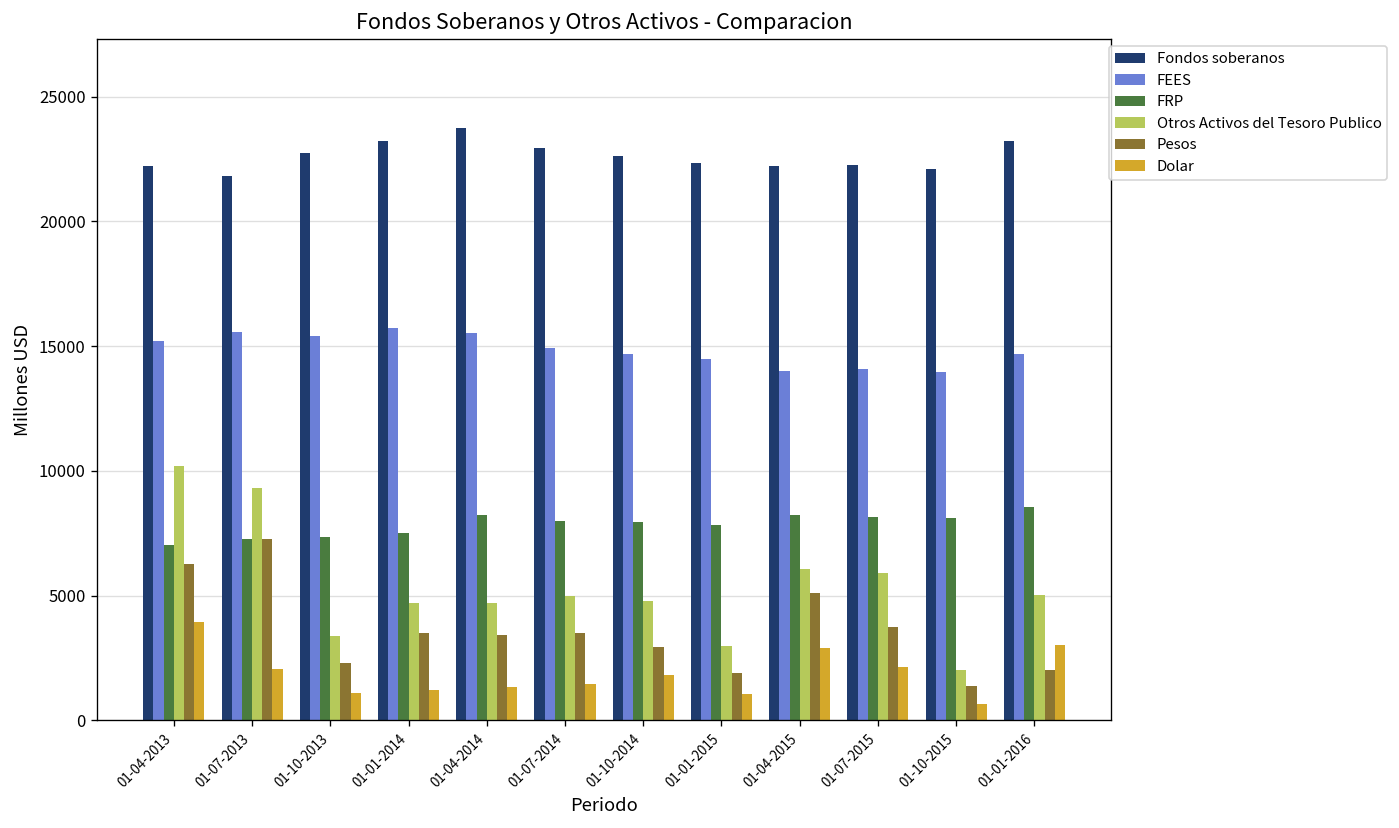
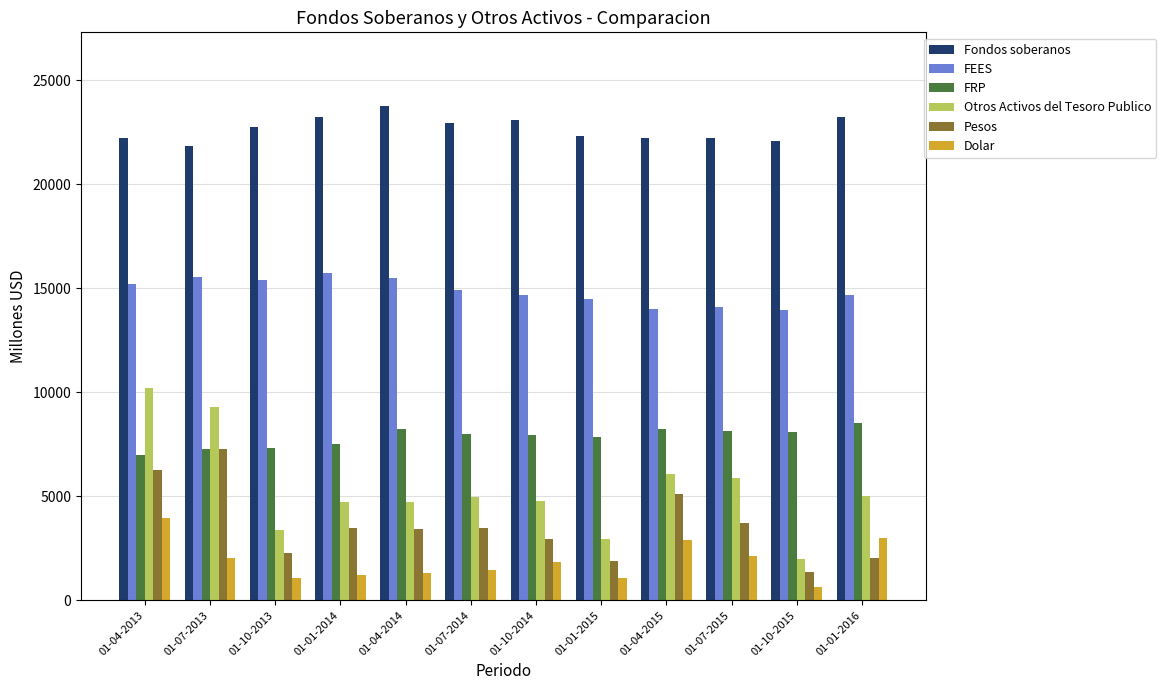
Fondos soberanos, 01-10-2014: 22600 -> 23100
